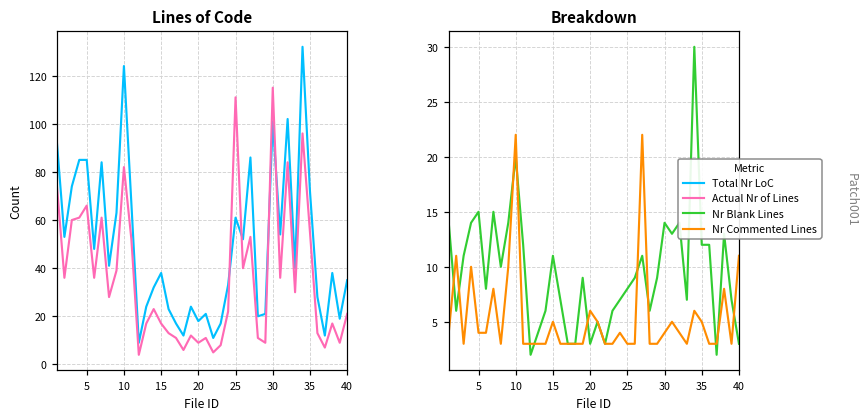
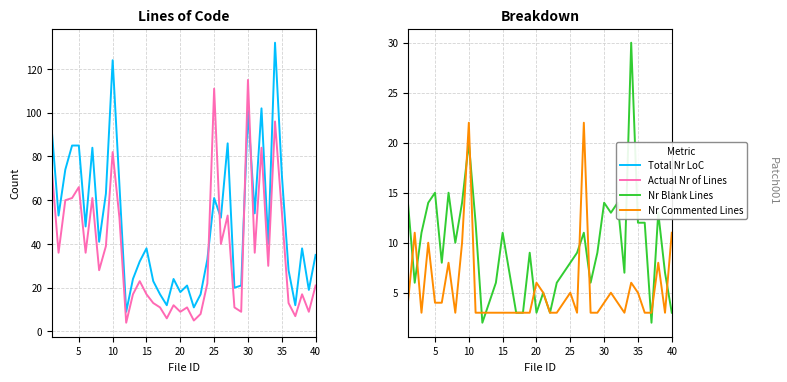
Breakdown, Nr Commented Lines, 15: 5 -> 3
Breakdown, Nr Commented Lines, 25: 3 -> 5
